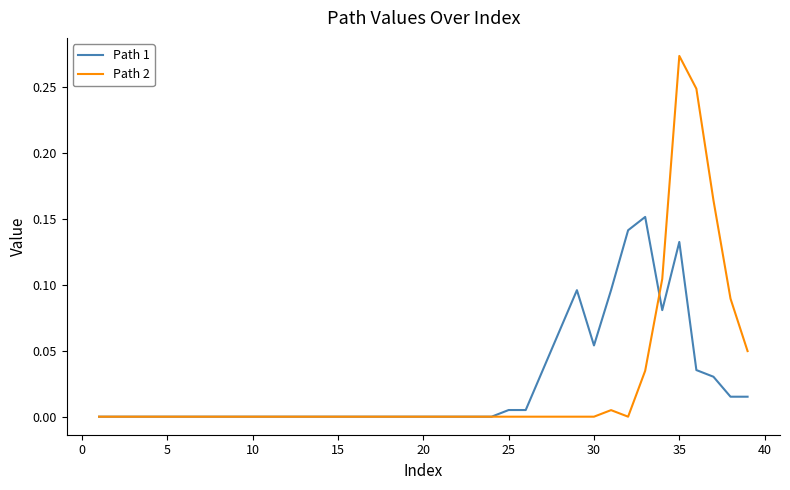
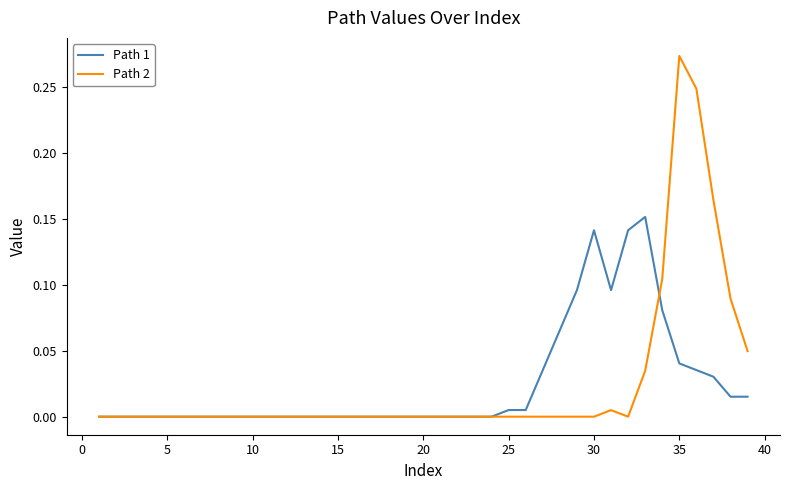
Path 1, 30: 0.054 -> 0.141
Path 1, 35: 0.133 -> 0.040
